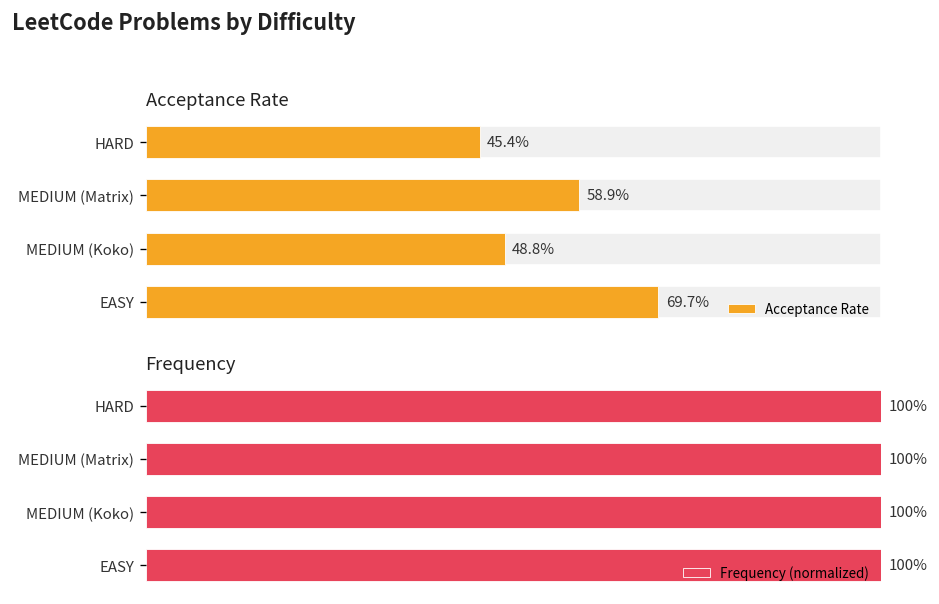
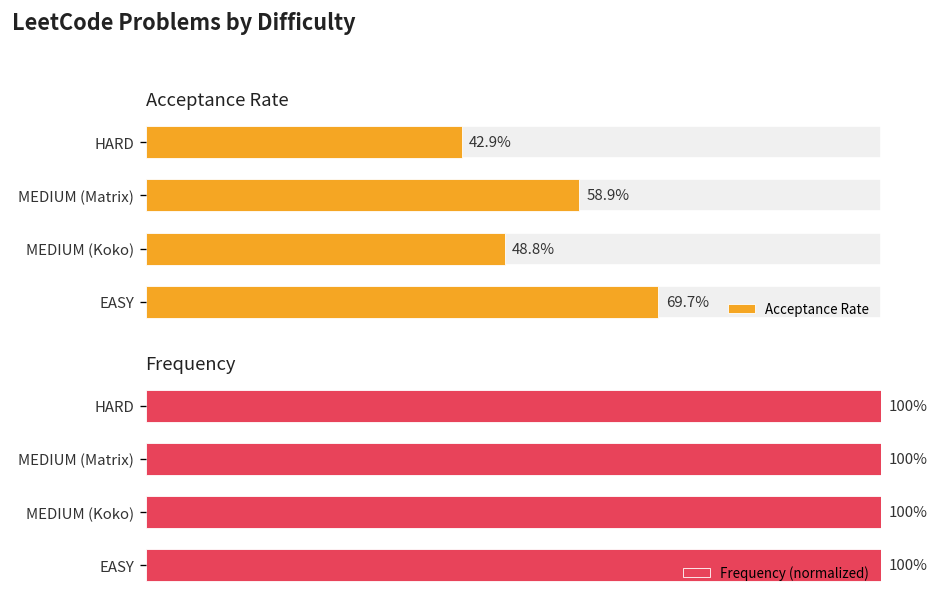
Acceptance Rate, Acceptance Rate, HARD: 45.4% -> 42.9%
